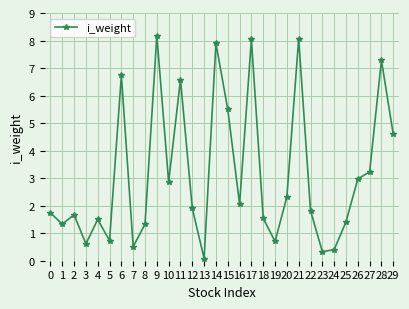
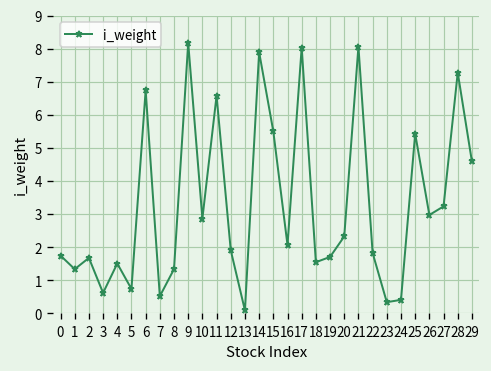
19: 0.7 -> 1.7
25: 1.4 -> 5.4
